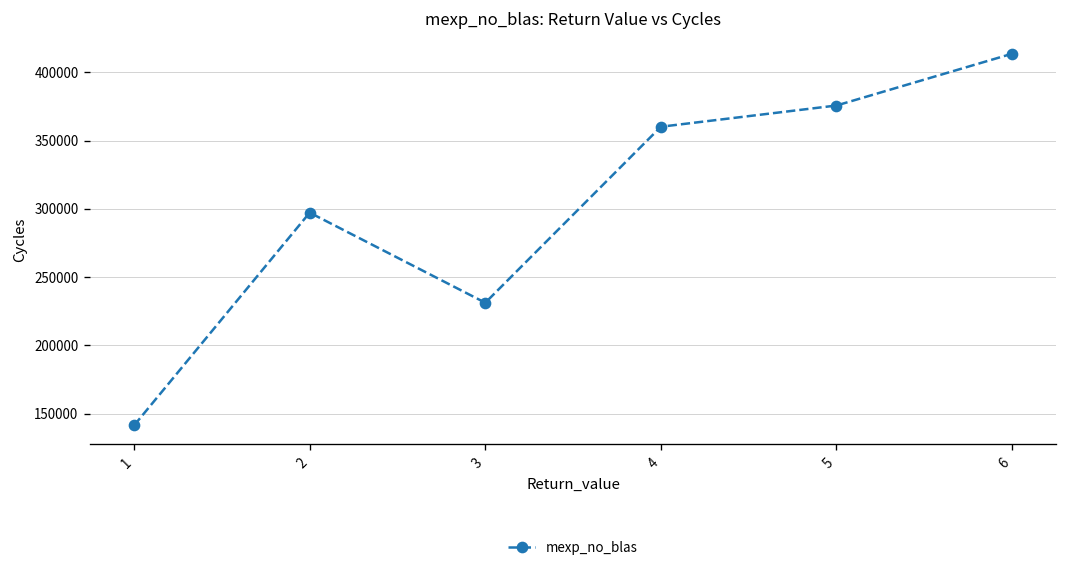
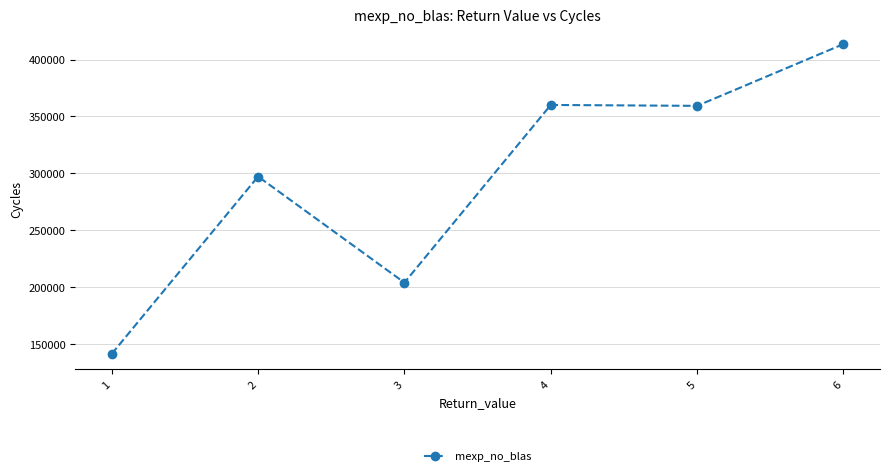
3: 231000 -> 204000
5: 376000 -> 359000
